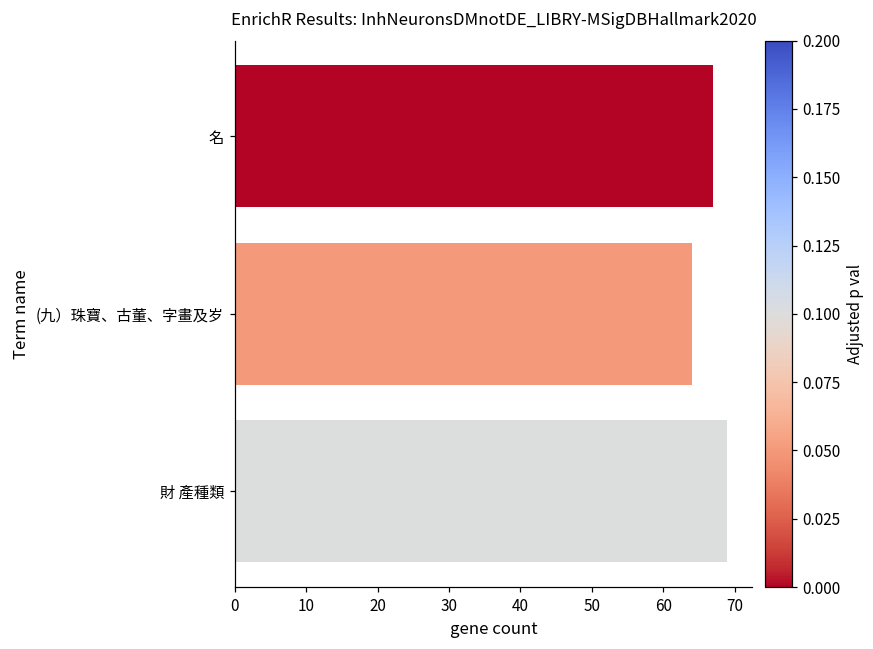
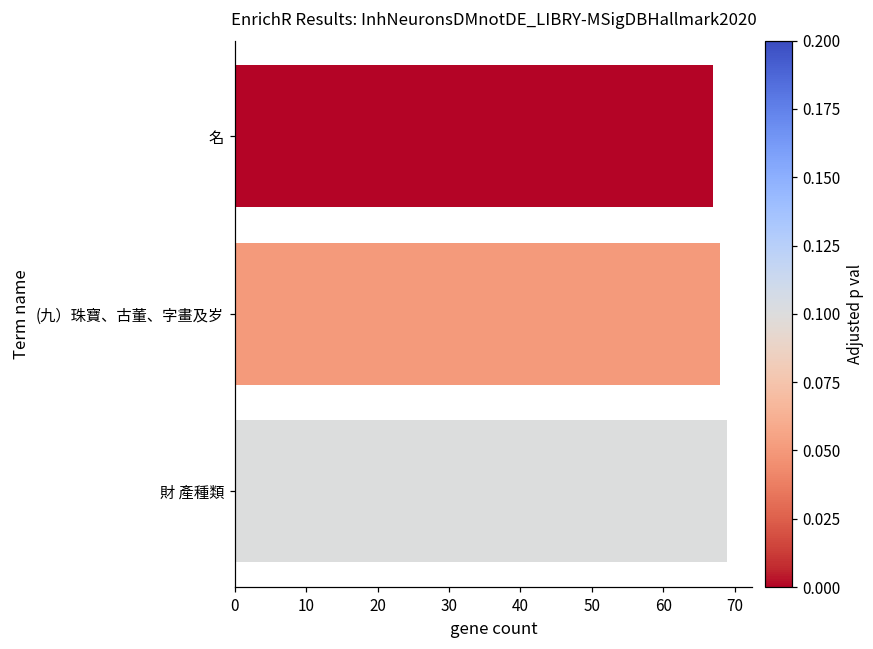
(九）珠寶、古董、字畫及岁: 64 -> 68
